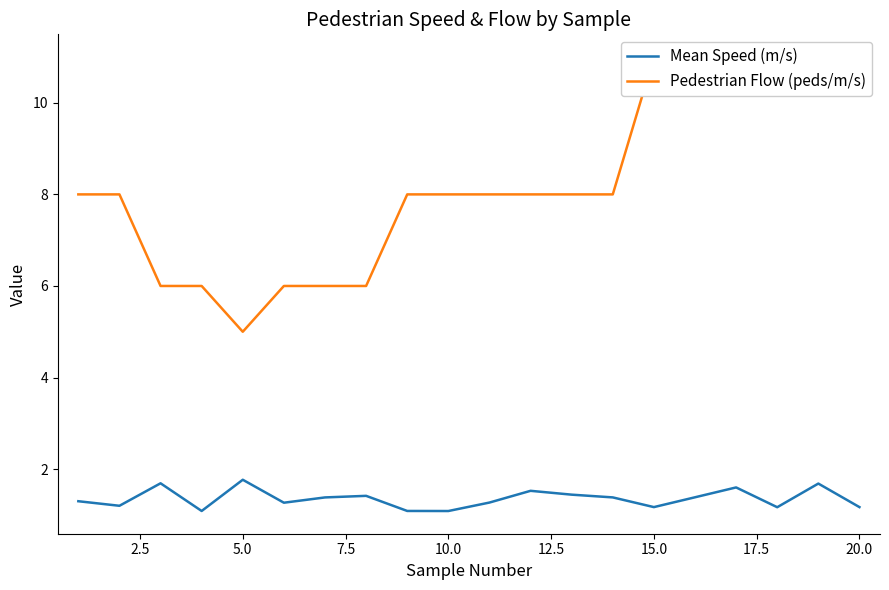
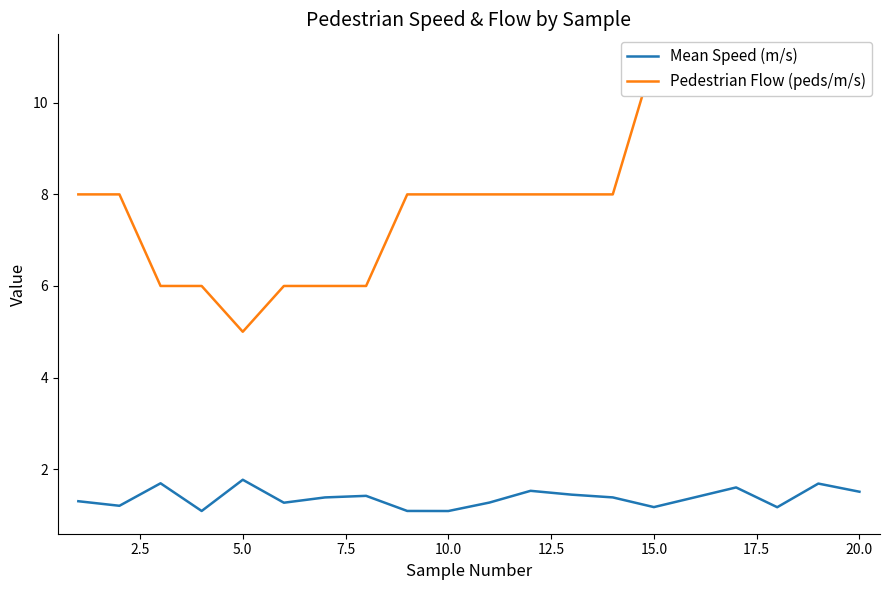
Mean Speed (m/s), 20.0: 1.2 -> 1.5
